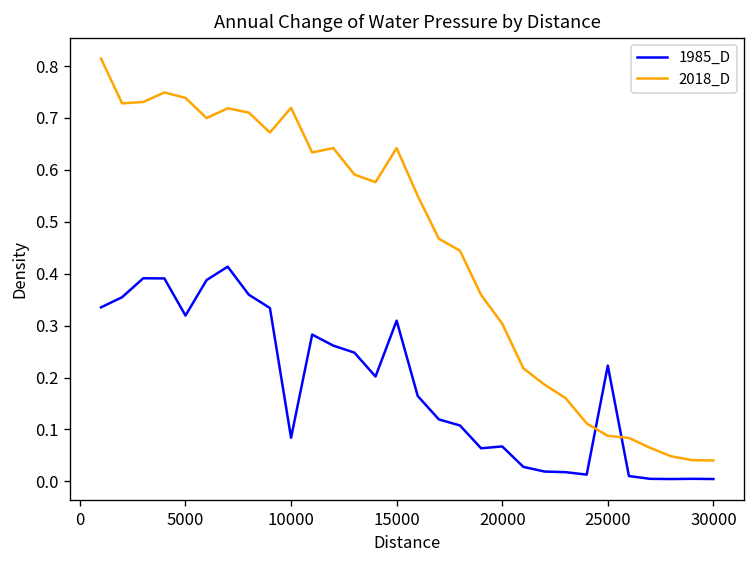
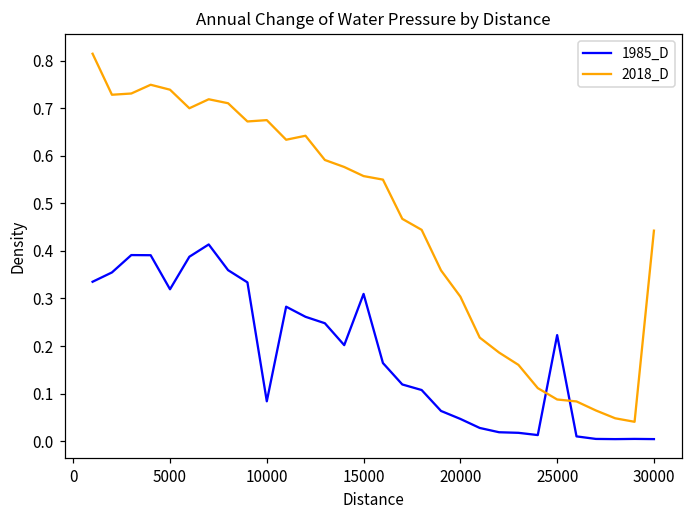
2018_D, 10000: 0.72 -> 0.67
2018_D, 15000: 0.64 -> 0.56
1985_D, 20000: 0.07 -> 0.05
2018_D, 30000: 0.04 -> 0.44
